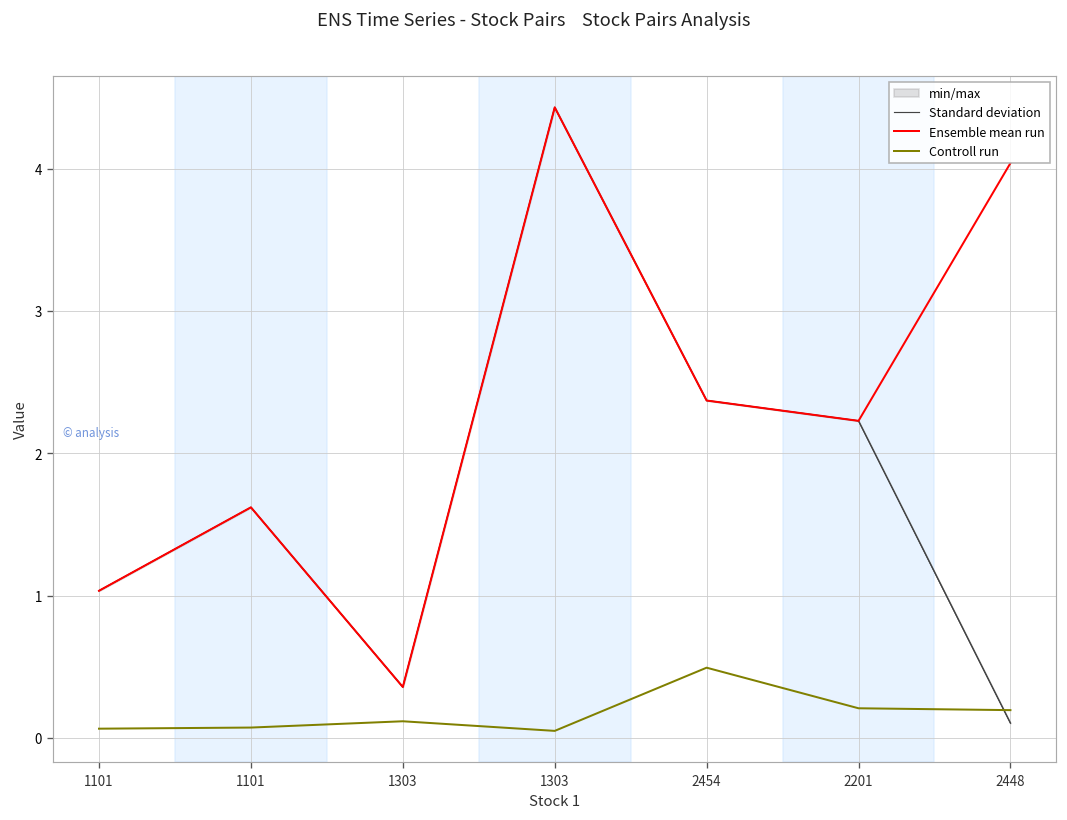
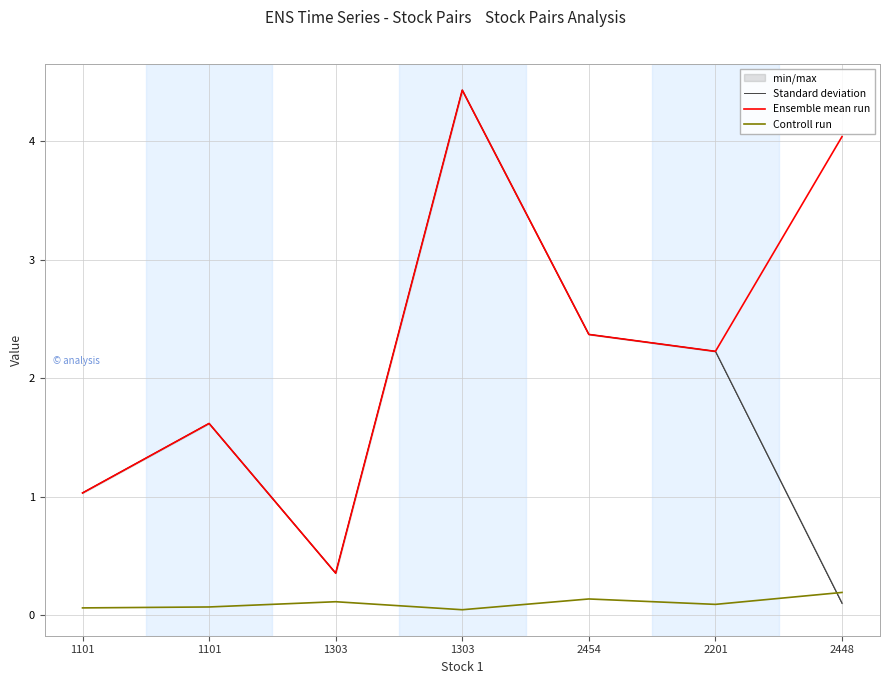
Controll run, 2454: 0.49 -> 0.14
Controll run, 2201: 0.21 -> 0.09
